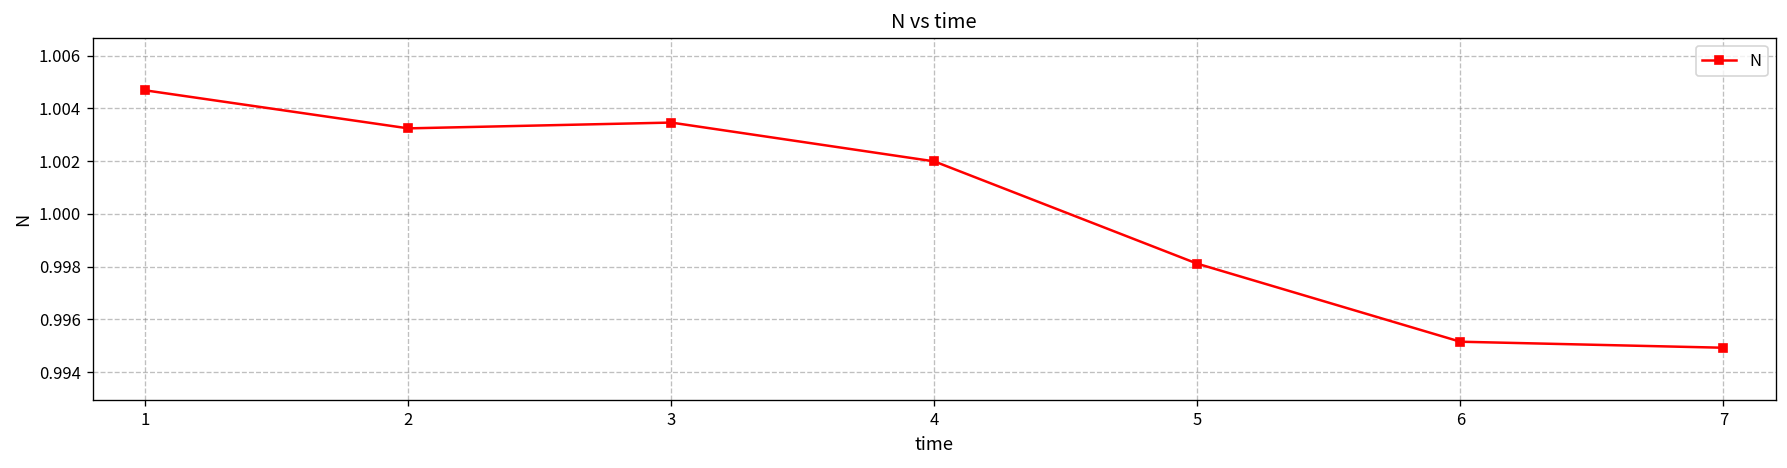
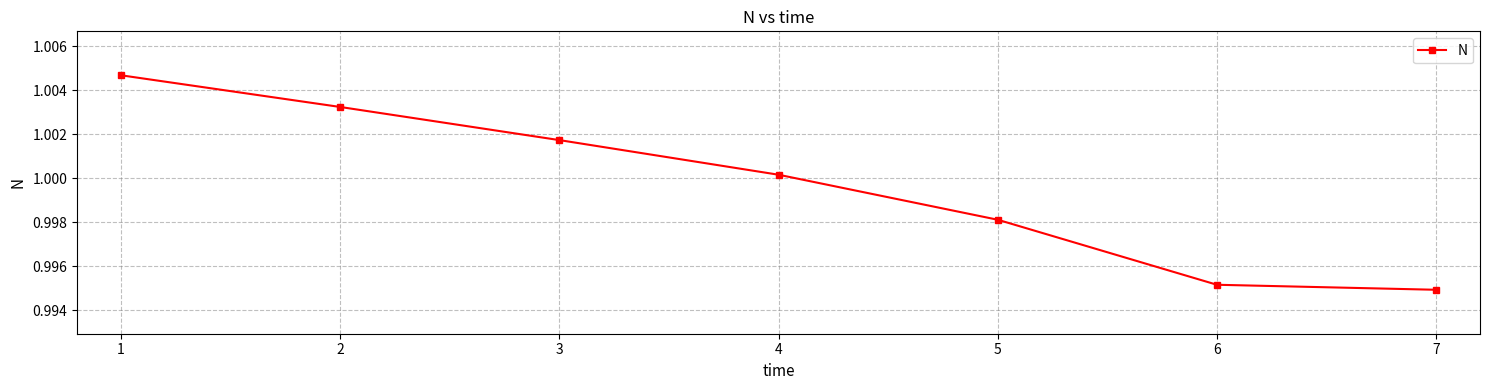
3: 1.0035 -> 1.0017
4: 1.0020 -> 1.0002
